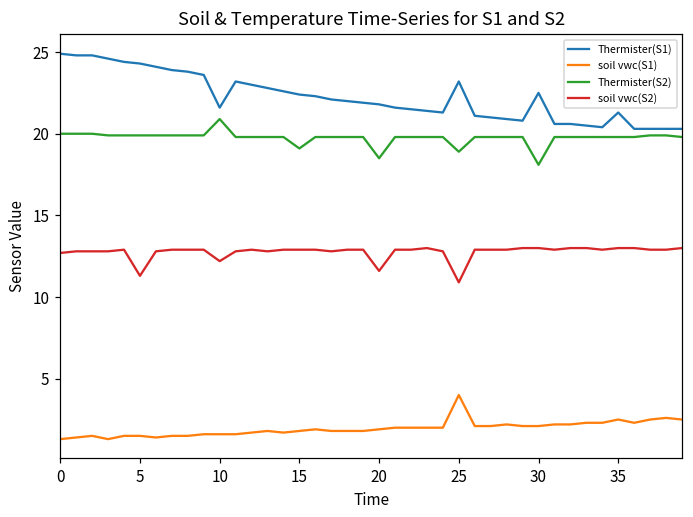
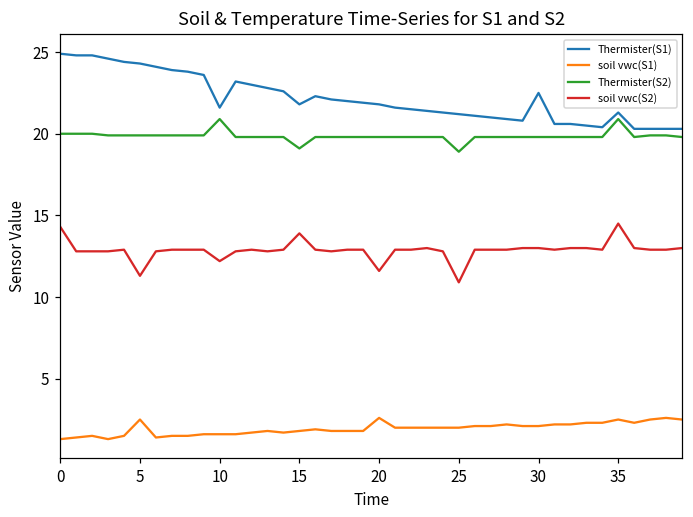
soil vwc(S2), 0: 12.7 -> 14.3
soil vwc(S1), 5: 1.5 -> 2.5
Thermister(S1), 15: 22.4 -> 21.8
soil vwc(S2), 15: 12.9 -> 13.9
soil vwc(S1), 20: 1.9 -> 2.6
Thermister(S2), 20: 18.5 -> 19.8
Thermister(S1), 25: 23.2 -> 21.2
soil vwc(S1), 25: 4 -> 2
Thermister(S2), 30: 18.1 -> 19.8
Thermister(S2), 35: 19.8 -> 20.9
soil vwc(S2), 35: 13.0 -> 14.5
